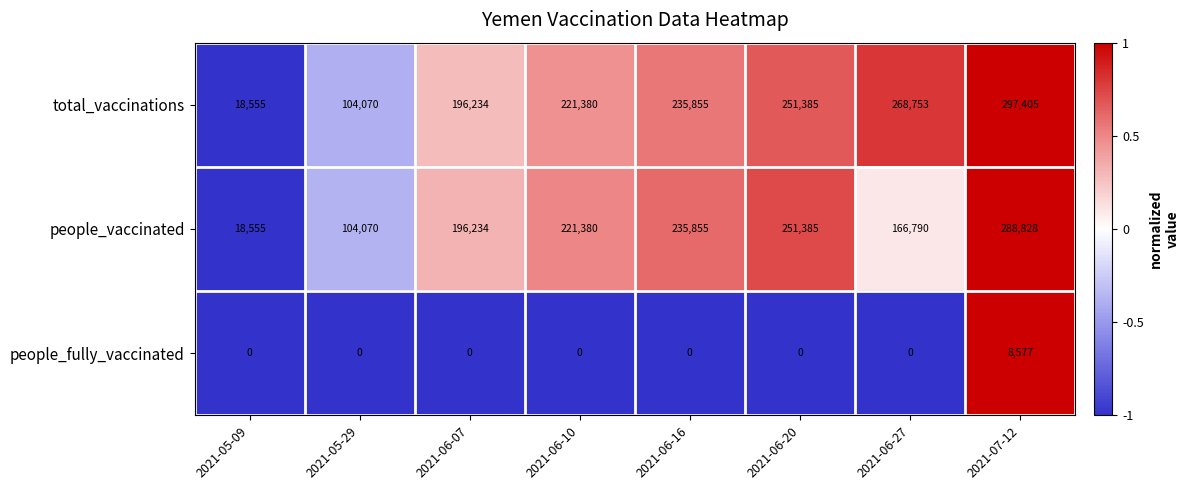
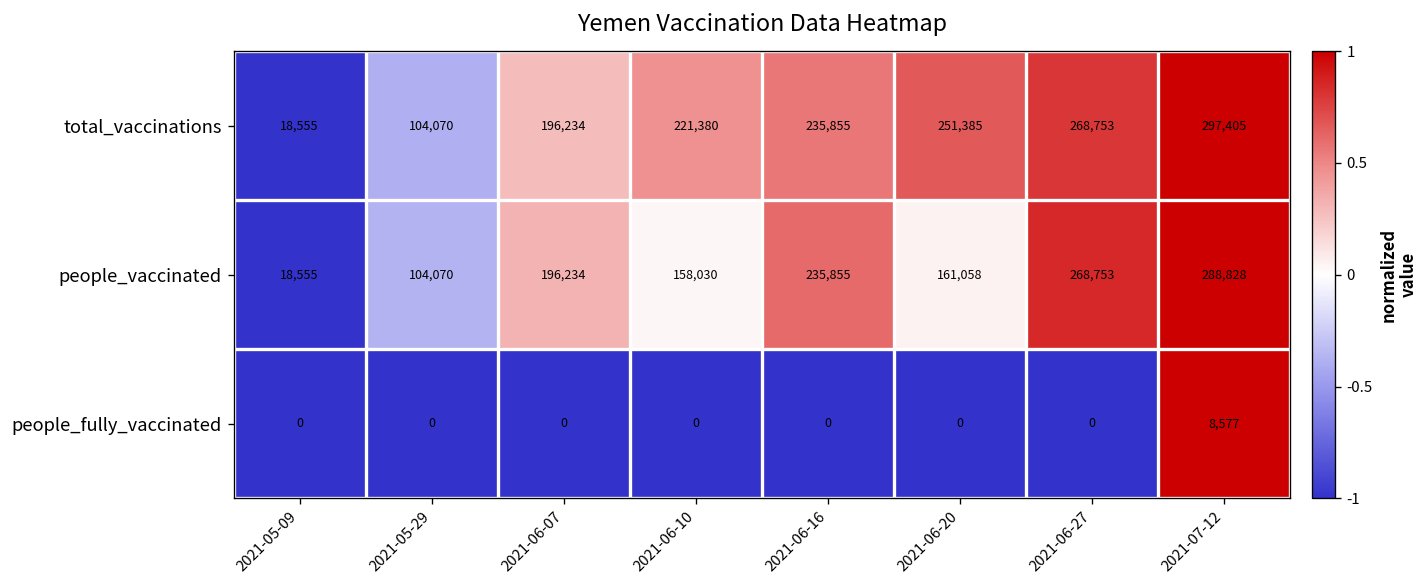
people_vaccinated, 2021-06-10: 221,380 -> 158,030
people_vaccinated, 2021-06-20: 251,385 -> 161,058
people_vaccinated, 2021-06-27: 166,790 -> 268,753
